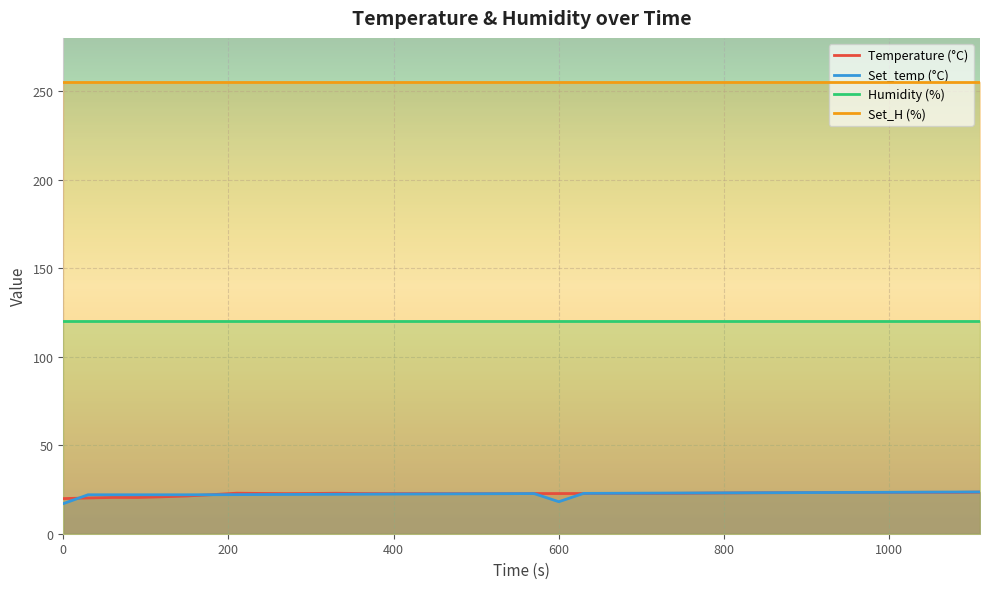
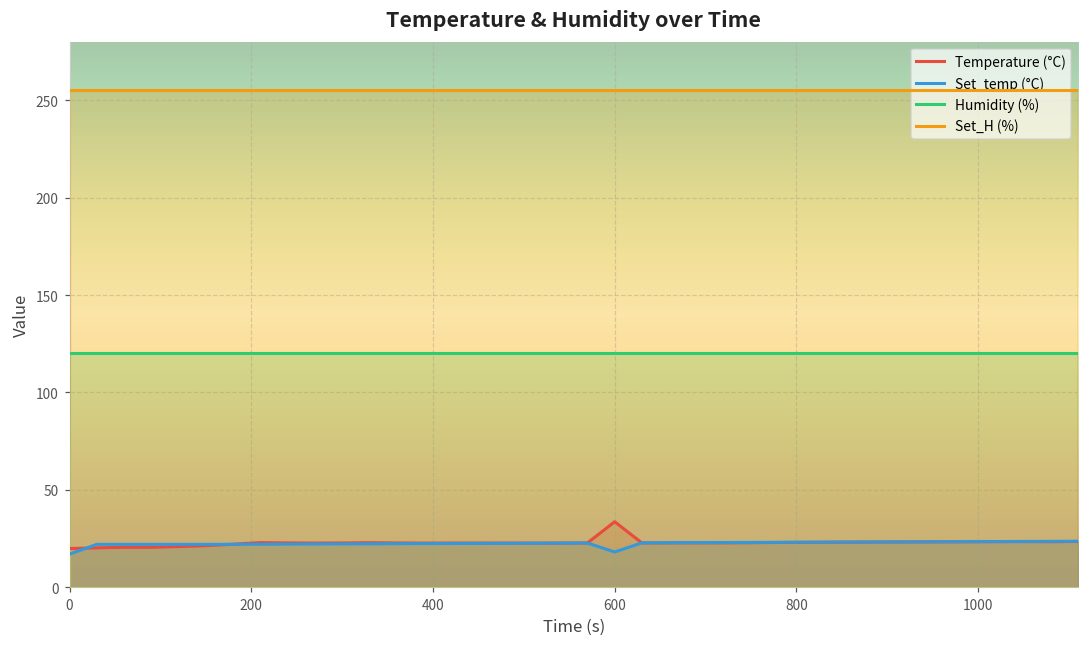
Temperature (°C), 600: 23 -> 34
